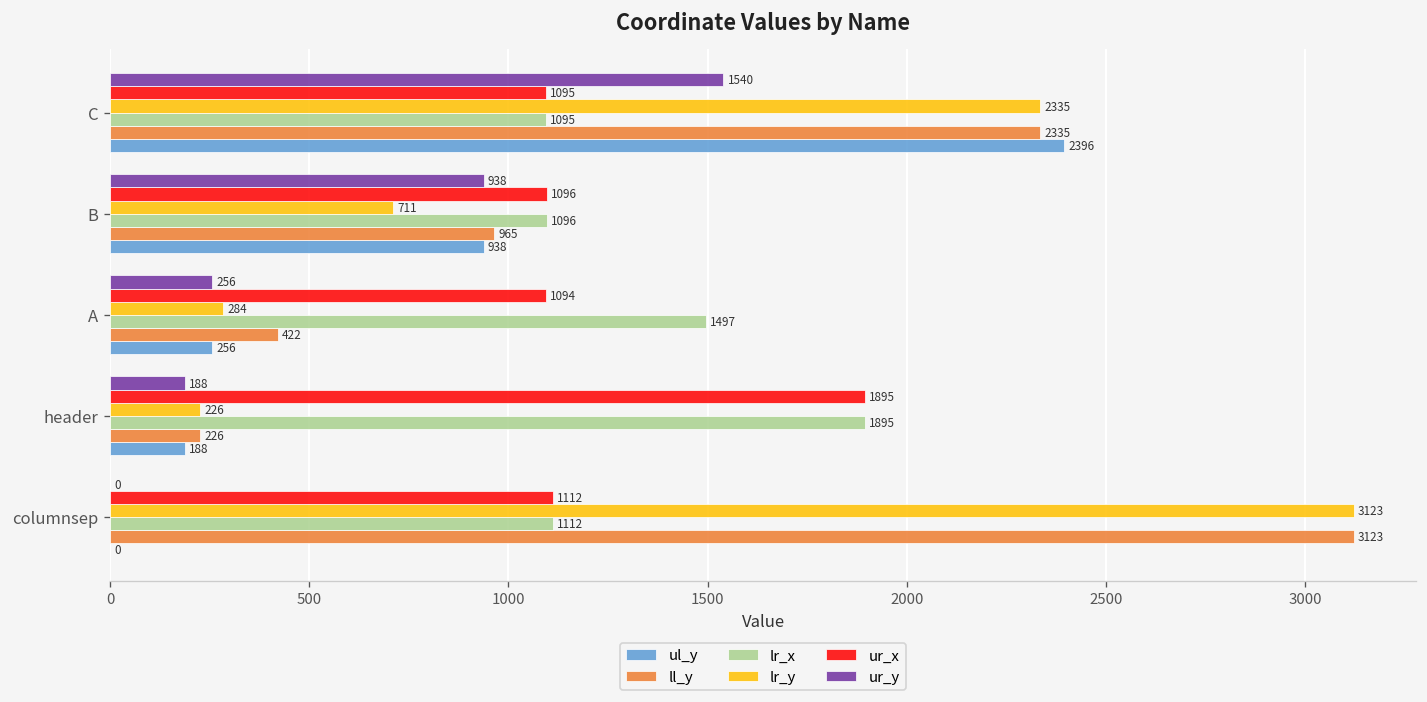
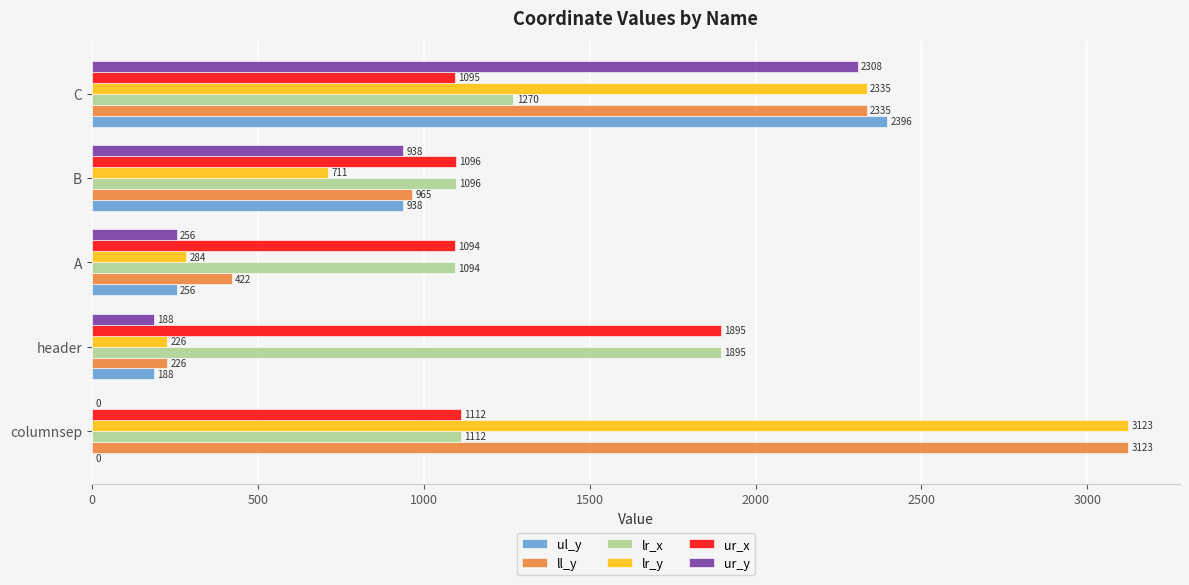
ur_y, C: 1540 -> 2308
lr_x, C: 1095 -> 1270
lr_x, A: 1497 -> 1094
